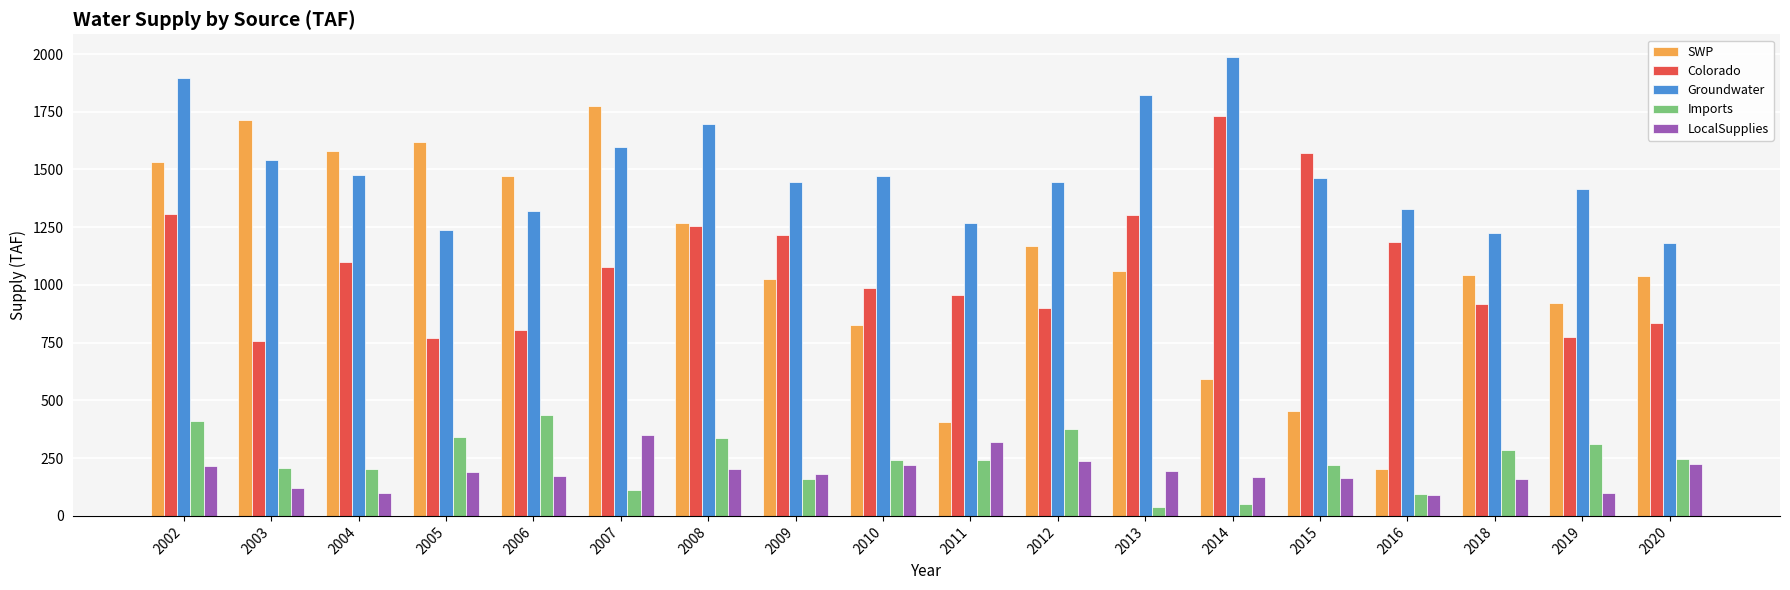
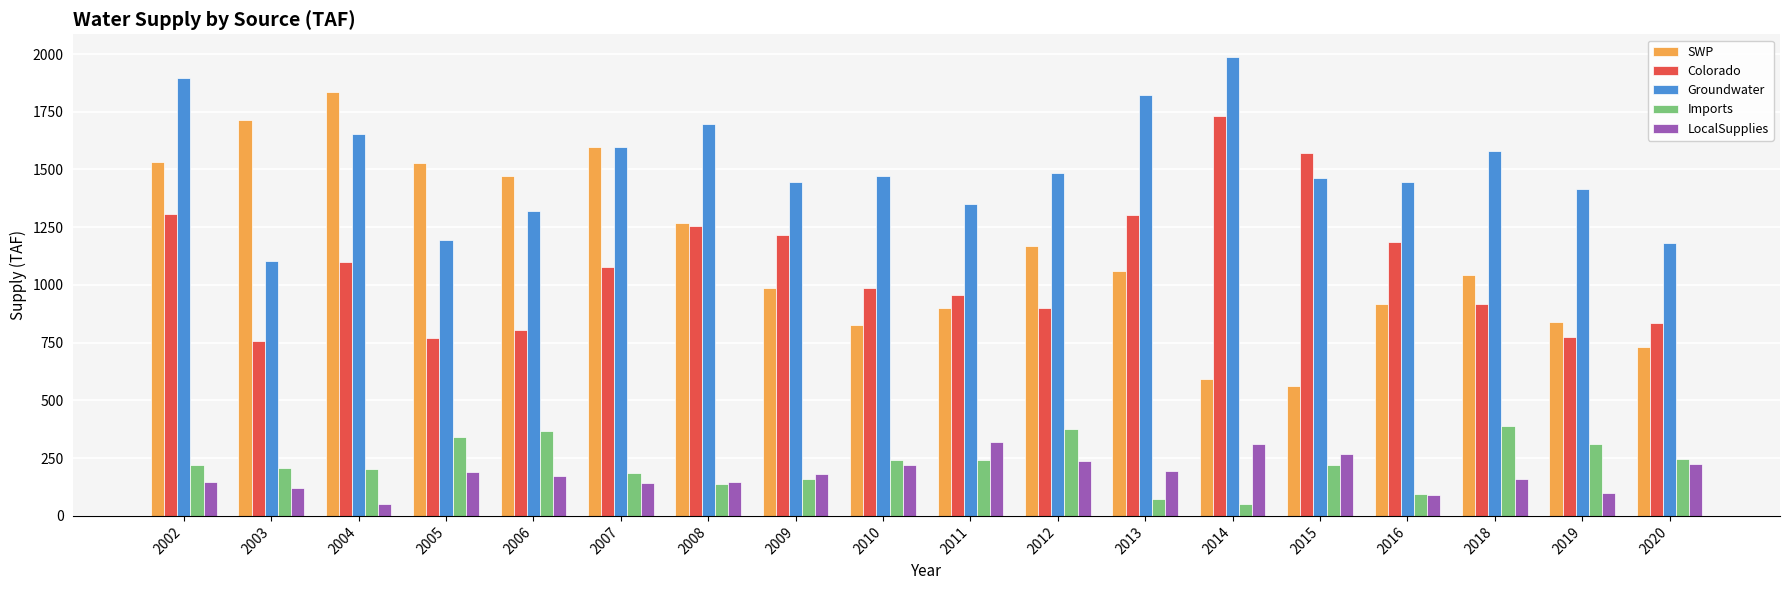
Imports, 2002: 410 -> 220
LocalSupplies, 2002: 210 -> 140
Groundwater, 2003: 1540 -> 1100
SWP, 2004: 1580 -> 1840
Groundwater, 2004: 1480 -> 1650
LocalSupplies, 2004: 100 -> 50
SWP, 2005: 1620 -> 1530
Groundwater, 2005: 1240 -> 1200
Imports, 2006: 440 -> 370
SWP, 2007: 1770 -> 1600
Imports, 2007: 110 -> 190
LocalSupplies, 2007: 350 -> 140
Imports, 2008: 340 -> 140
LocalSupplies, 2008: 200 -> 150
SWP, 2009: 1030 -> 990
SWP, 2011: 410 -> 900
Groundwater, 2011: 1270 -> 1350
Groundwater, 2012: 1450 -> 1480
Imports, 2013: 40 -> 70
LocalSupplies, 2014: 170 -> 310
SWP, 2015: 460 -> 560
LocalSupplies, 2015: 160 -> 270
SWP, 2016: 200 -> 920
Groundwater, 2016: 1330 -> 1440
Groundwater, 2018: 1230 -> 1580
Imports, 2018: 280 -> 390
SWP, 2019: 920 -> 840
SWP, 2020: 1040 -> 730
